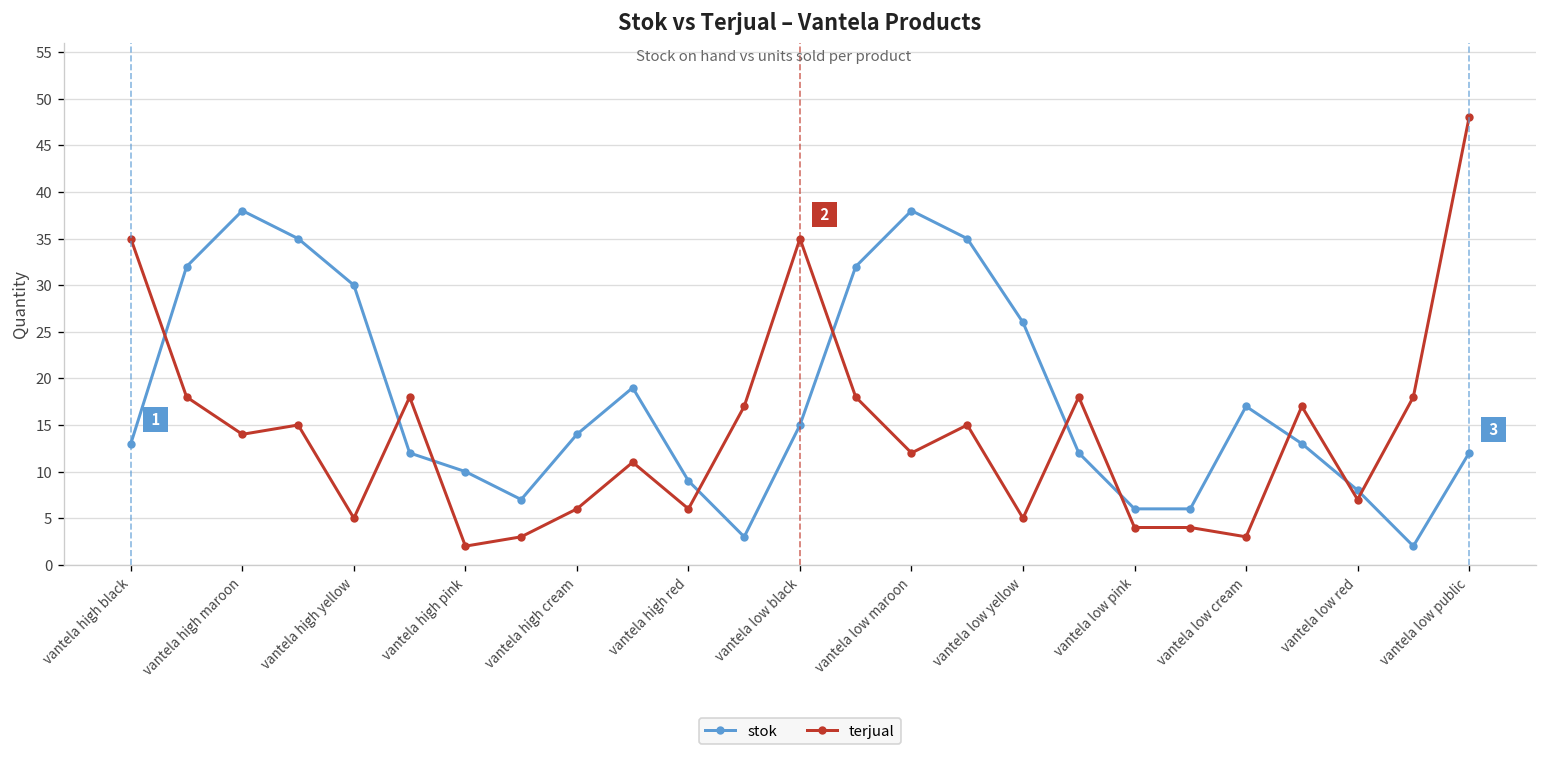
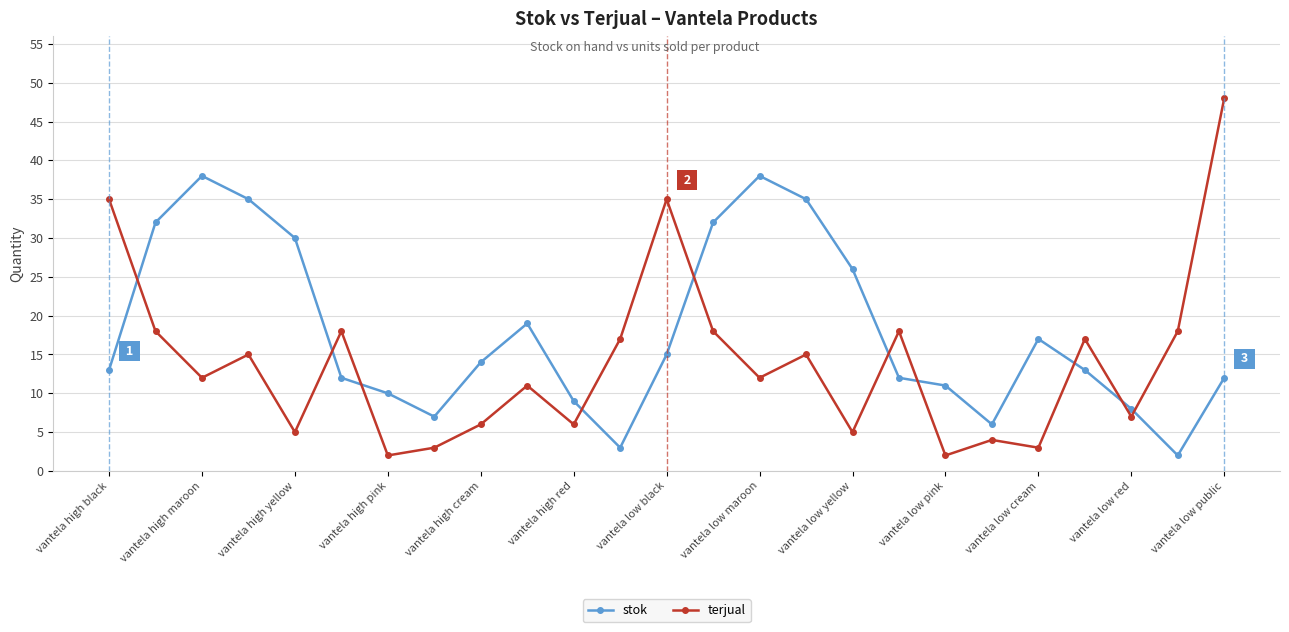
terjual, vantela high maroon: 14 -> 12
stok, vantela low pink: 6 -> 11
terjual, vantela low pink: 4 -> 2
